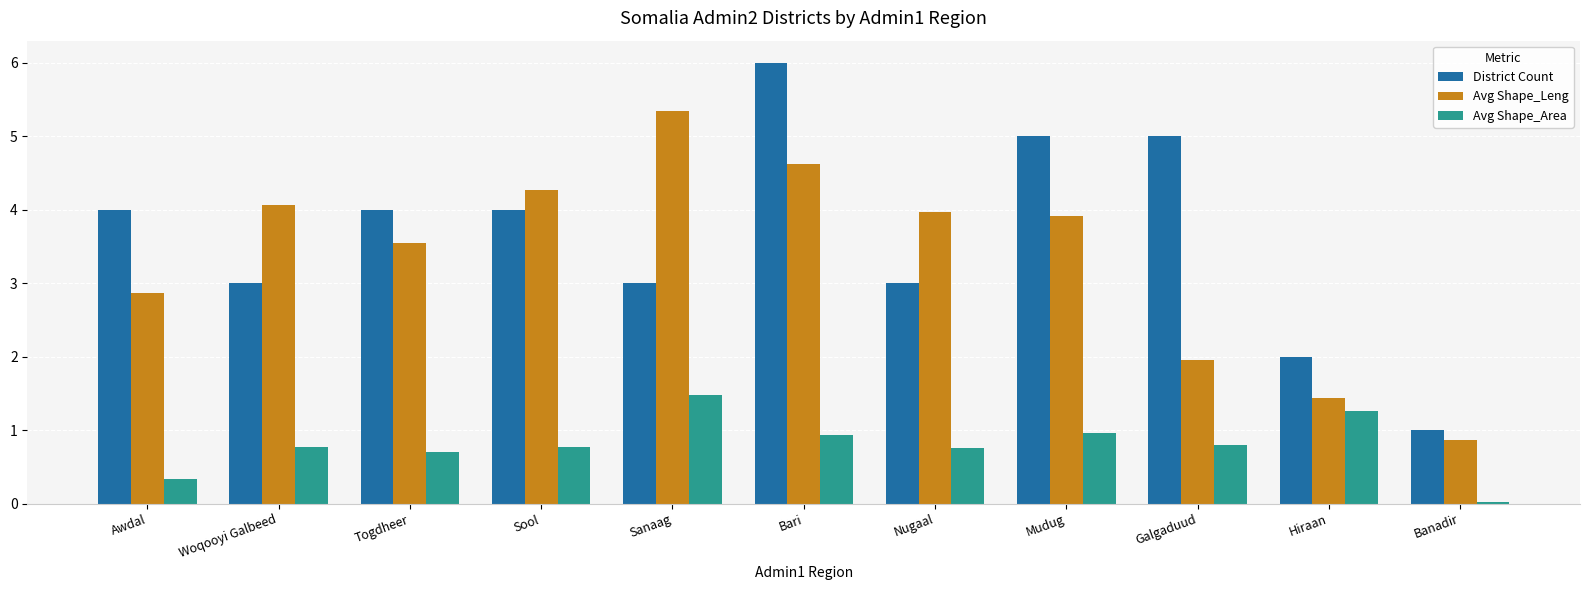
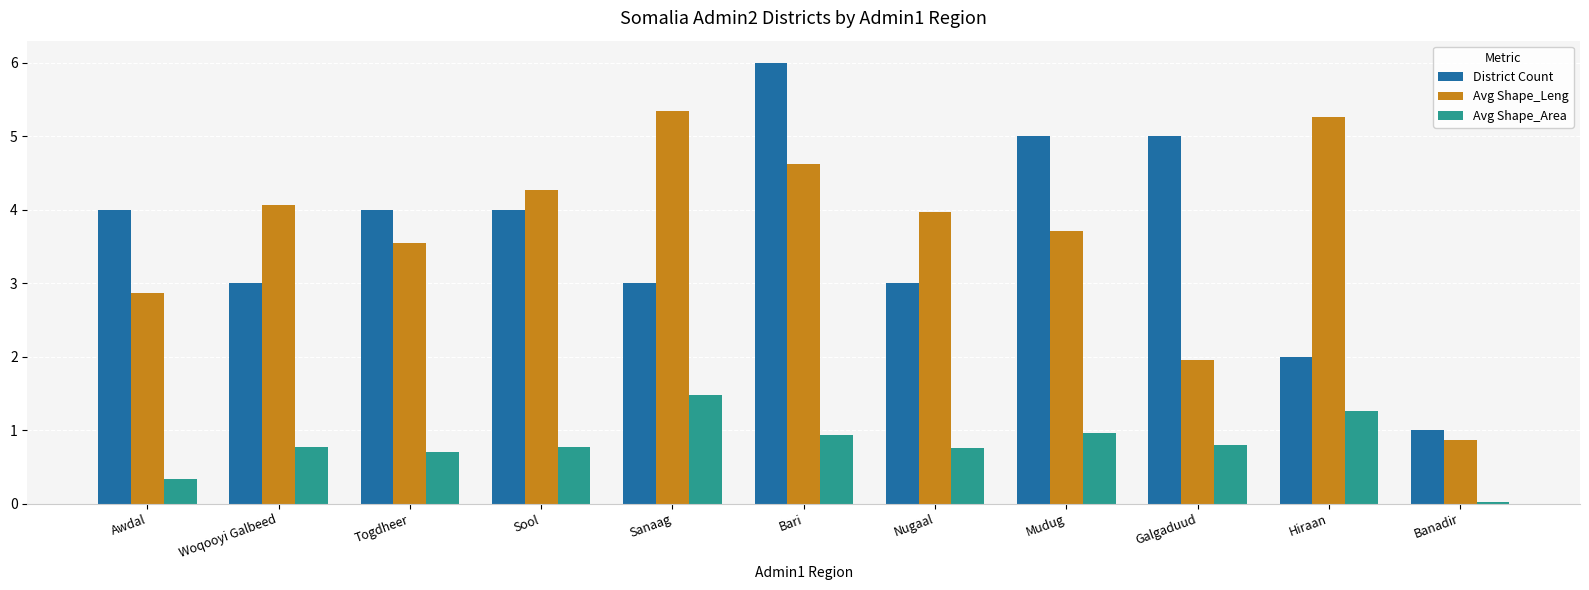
Avg Shape_Leng, Mudug: 3.9 -> 3.7
Avg Shape_Leng, Hiraan: 1.4 -> 5.3
